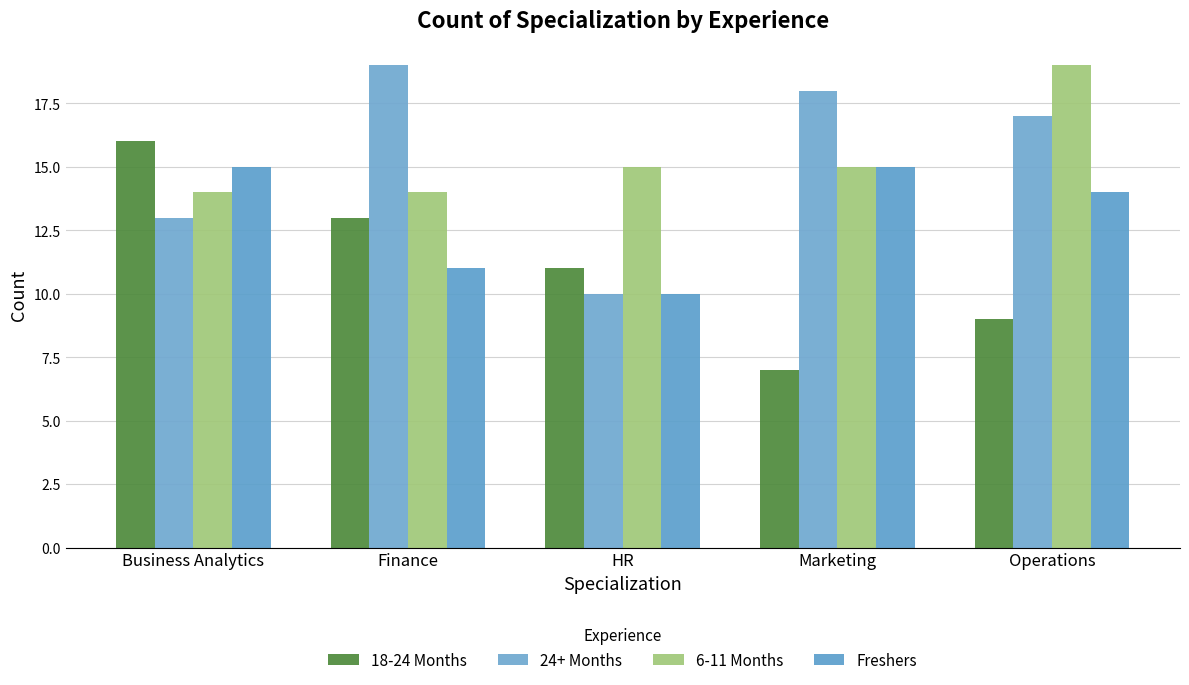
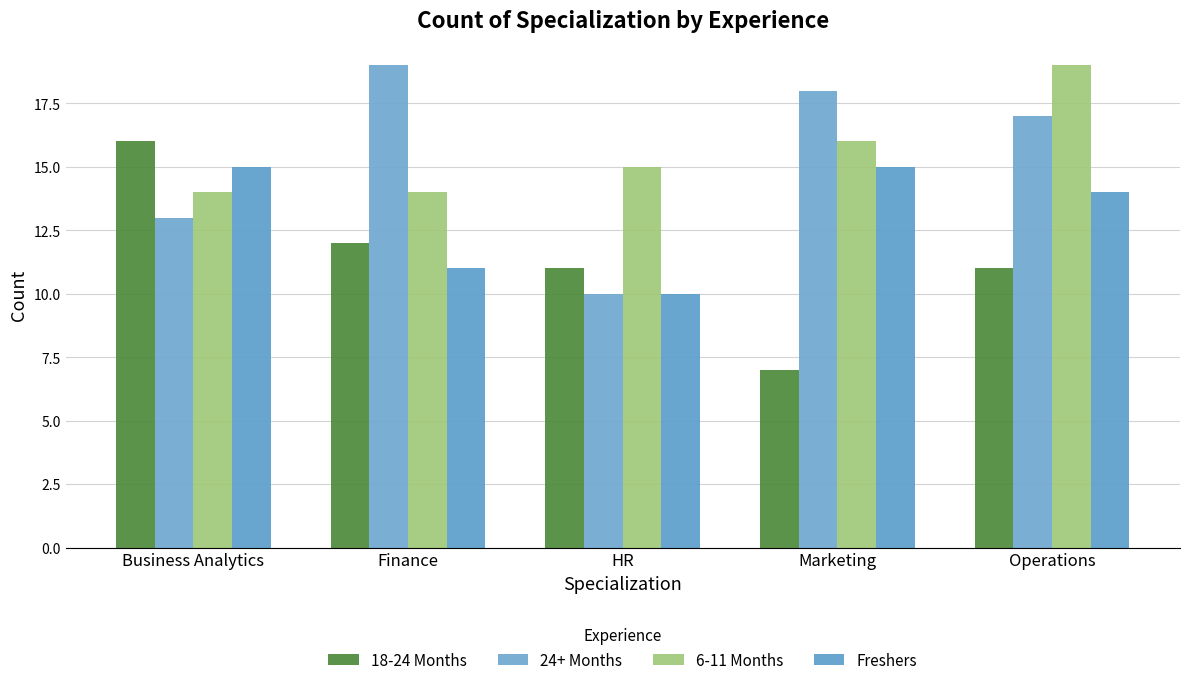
18-24 Months, Finance: 13 -> 12
6-11 Months, Marketing: 15 -> 16
18-24 Months, Operations: 9 -> 11
